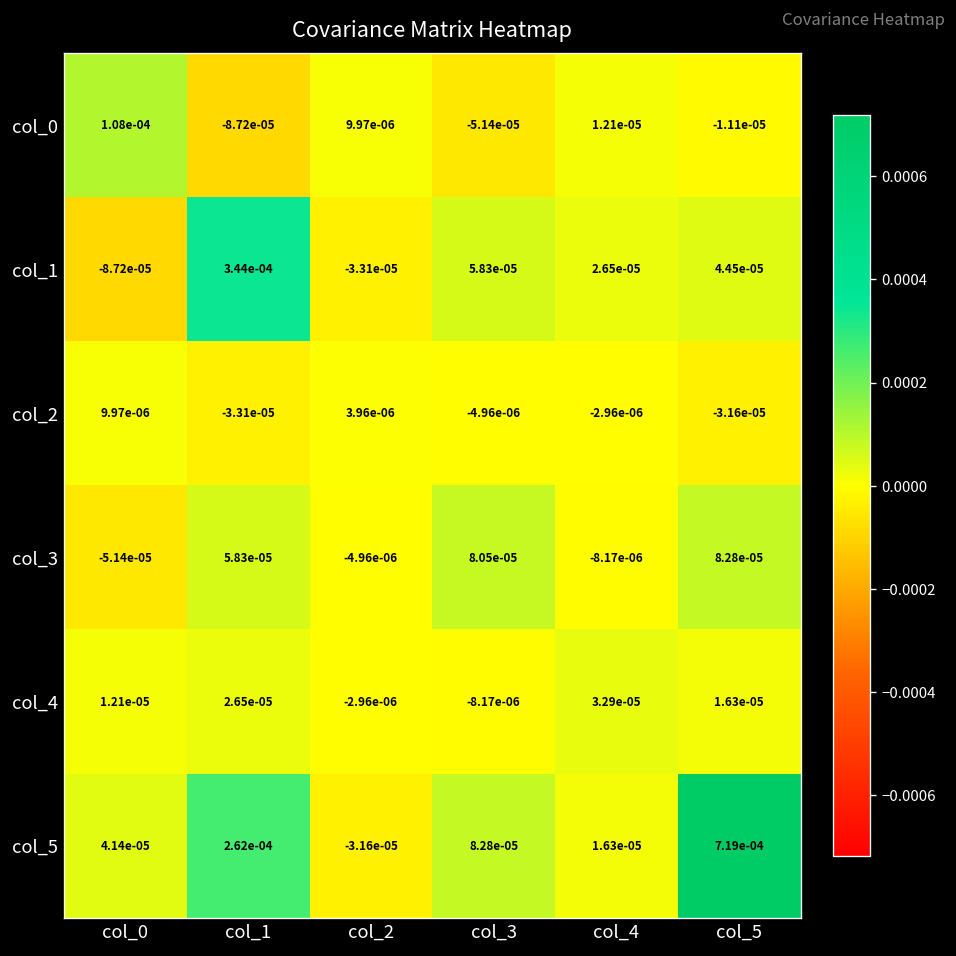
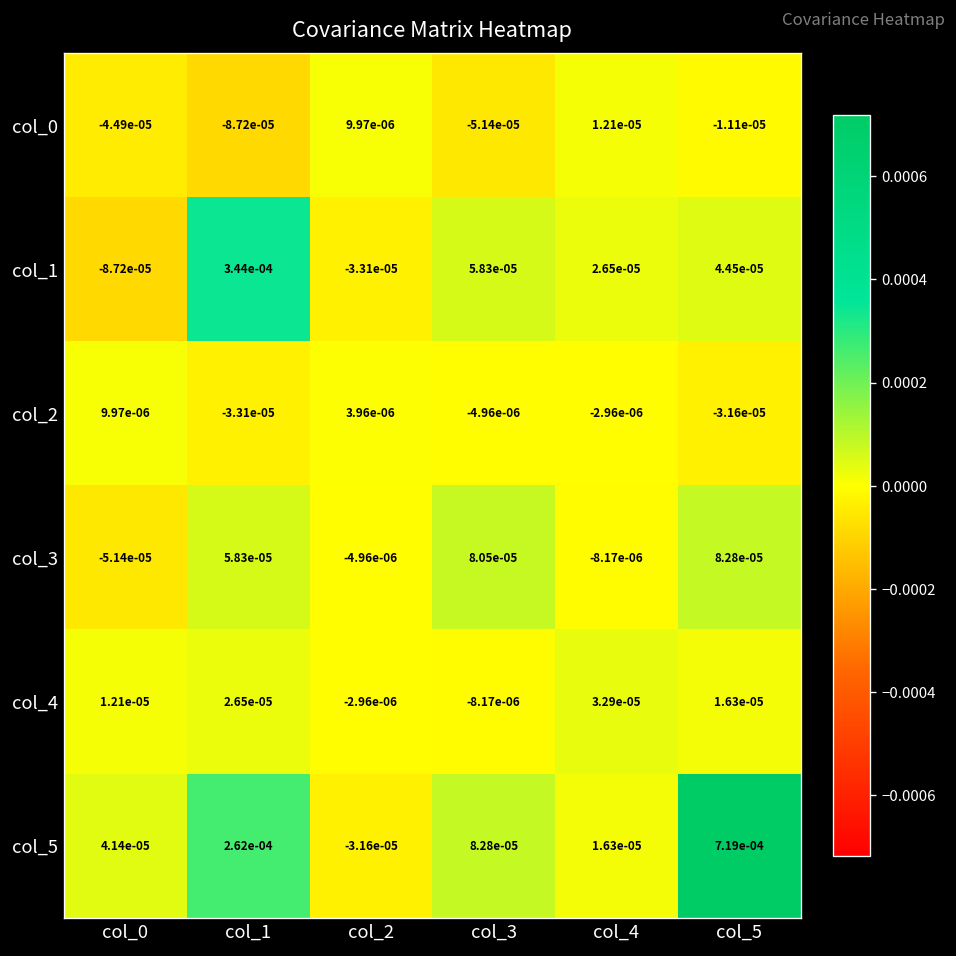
col_0, col_0: 1.08e-04 -> -4.49e-05
